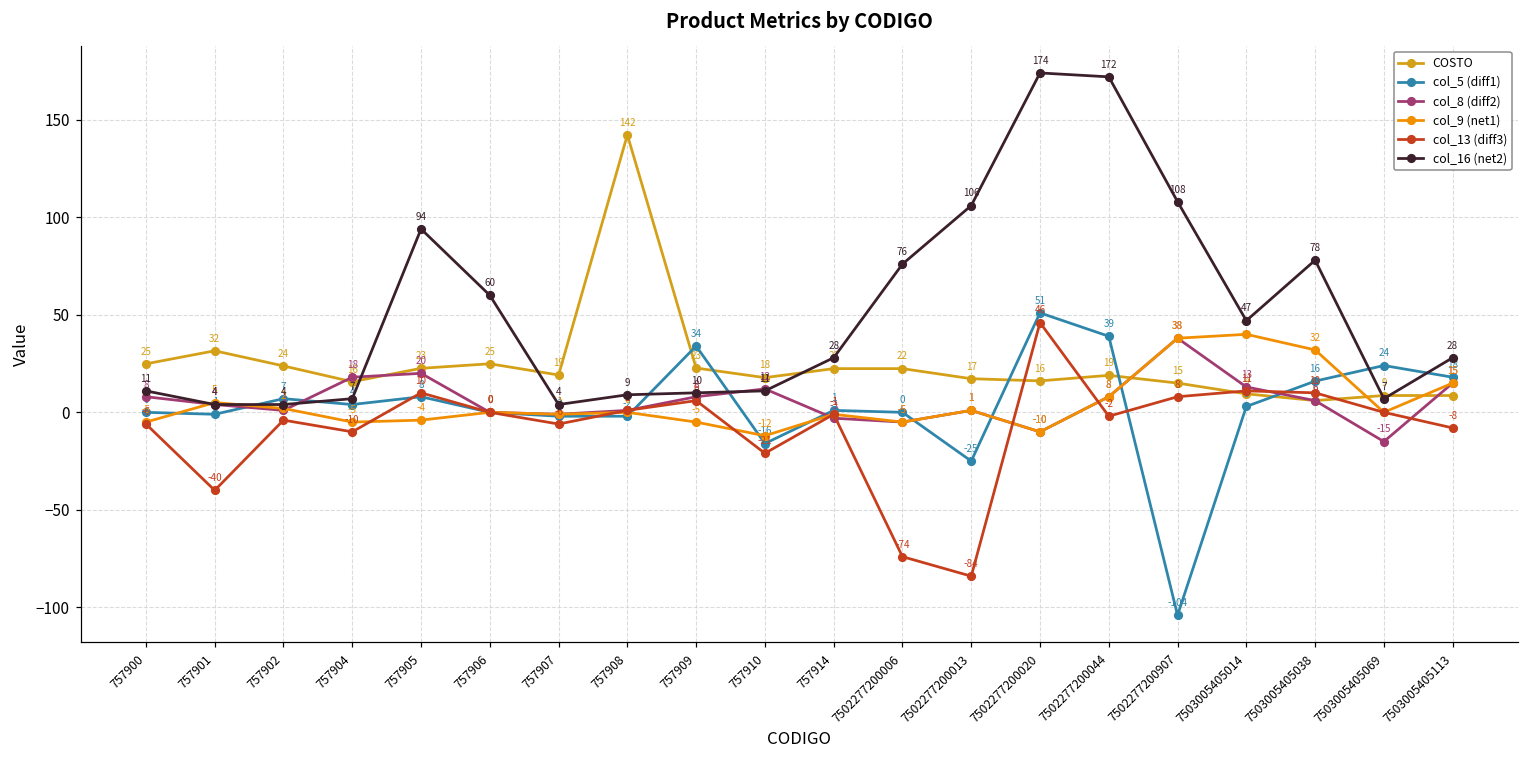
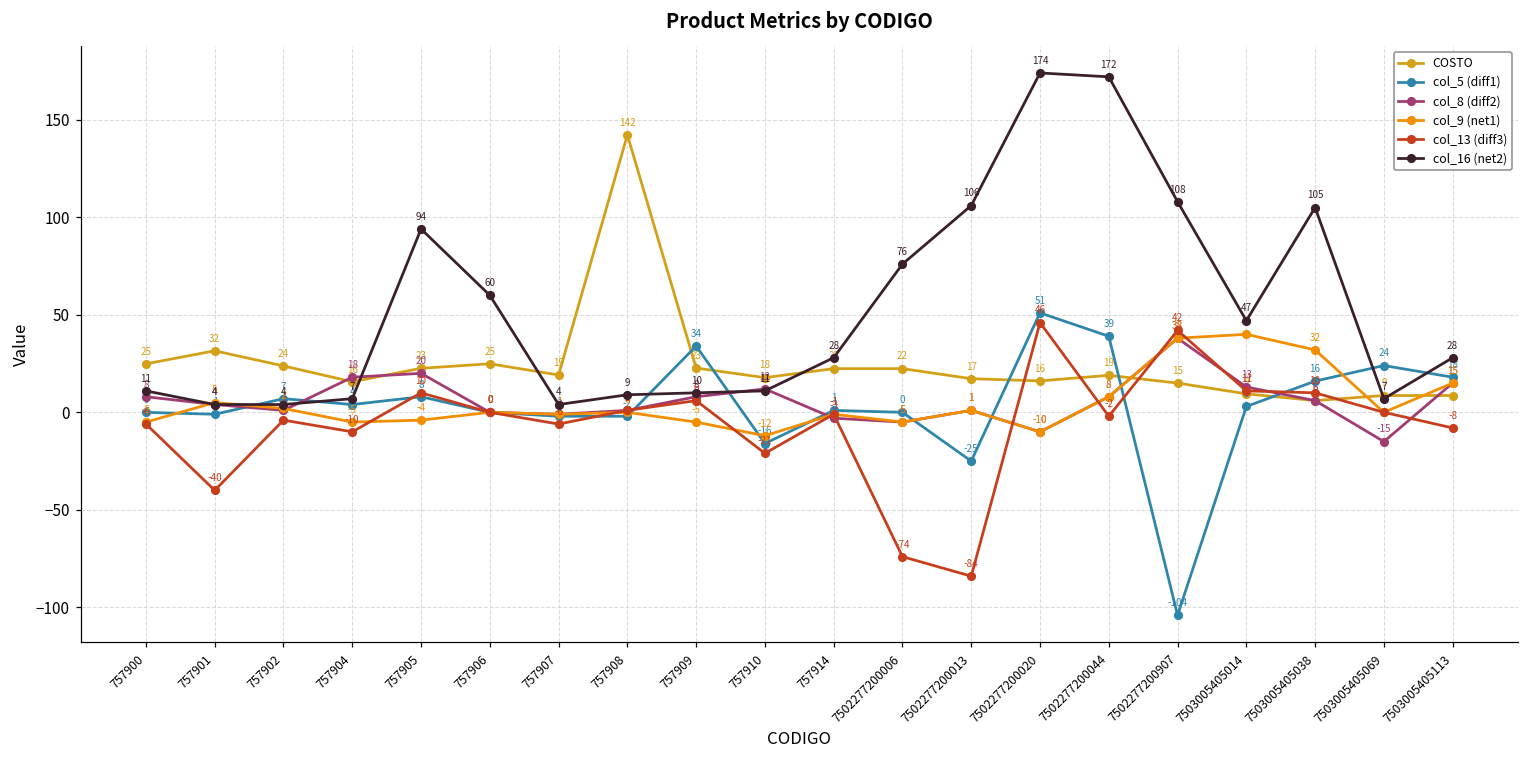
col_13 (diff3), 7502277200907: 8 -> 42
col_16 (net2), 7503005405038: 78 -> 105
